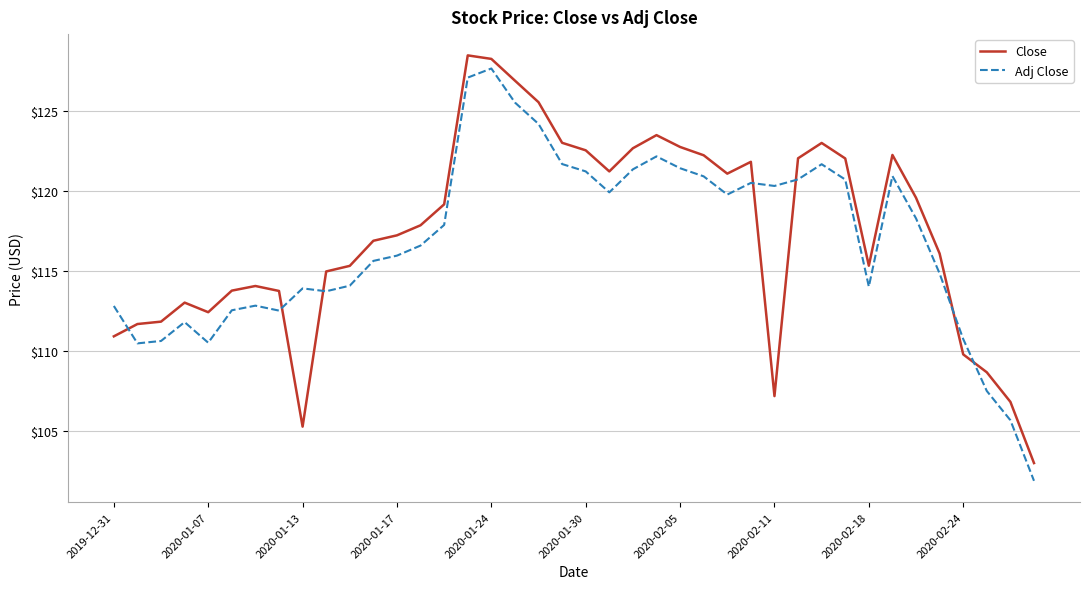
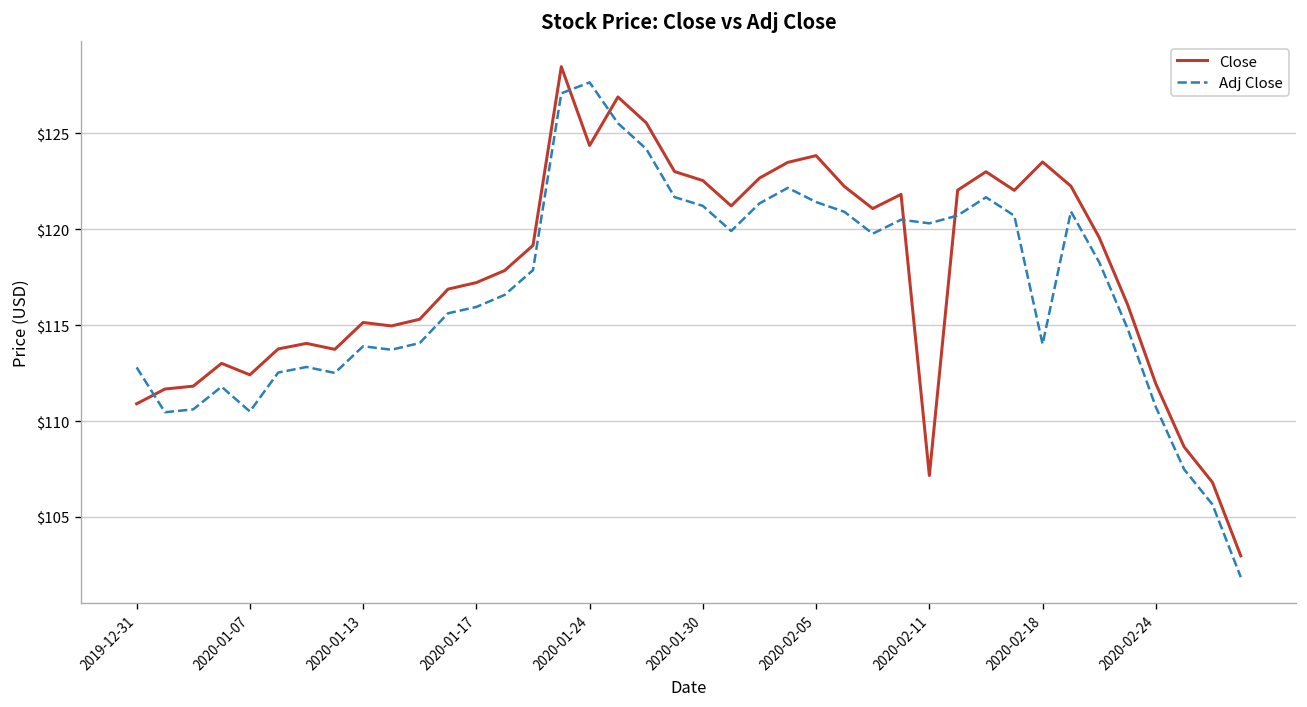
Close, 2020-01-13: $105.3 -> $115.1
Close, 2020-01-24: $128.3 -> $124.4
Close, 2020-02-05: $122.8 -> $123.8
Close, 2020-02-18: $115.3 -> $123.5
Close, 2020-02-24: $109.8 -> $111.9
